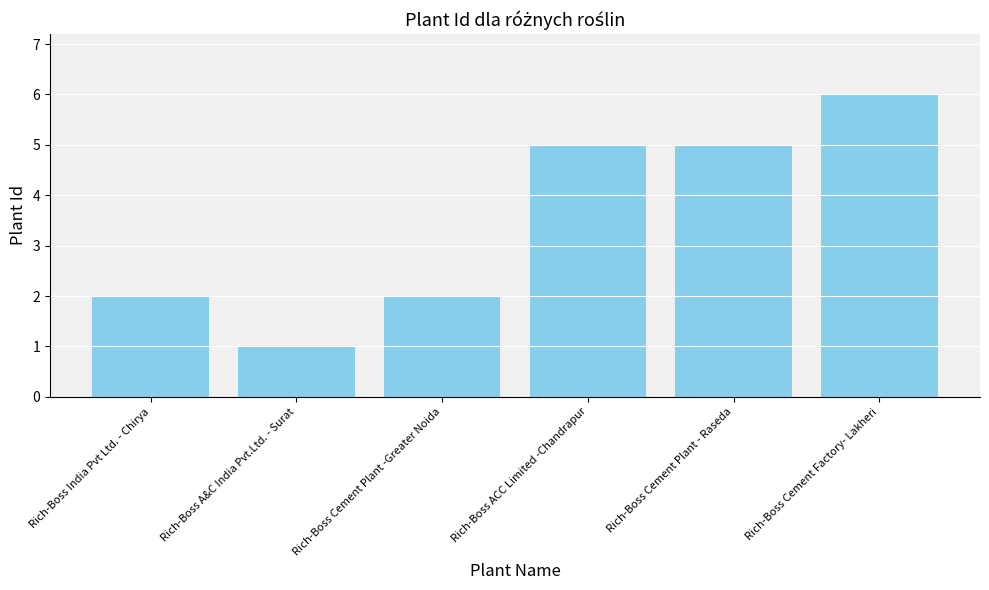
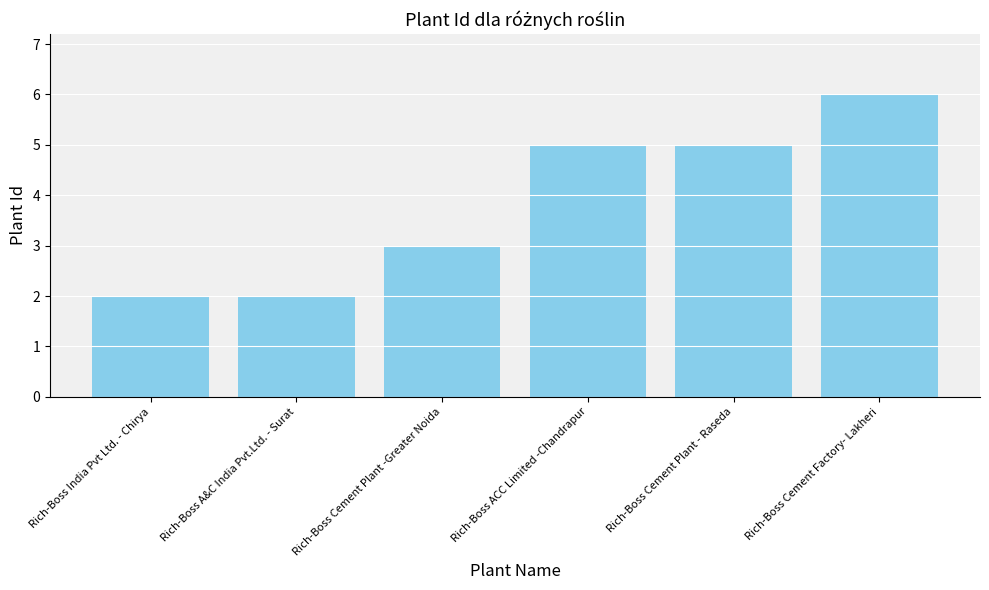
Rich-Boss A&C India Pvt.Ltd. - Surat: 1 -> 2
Rich-Boss Cement Plant -Greater Noida: 2 -> 3
